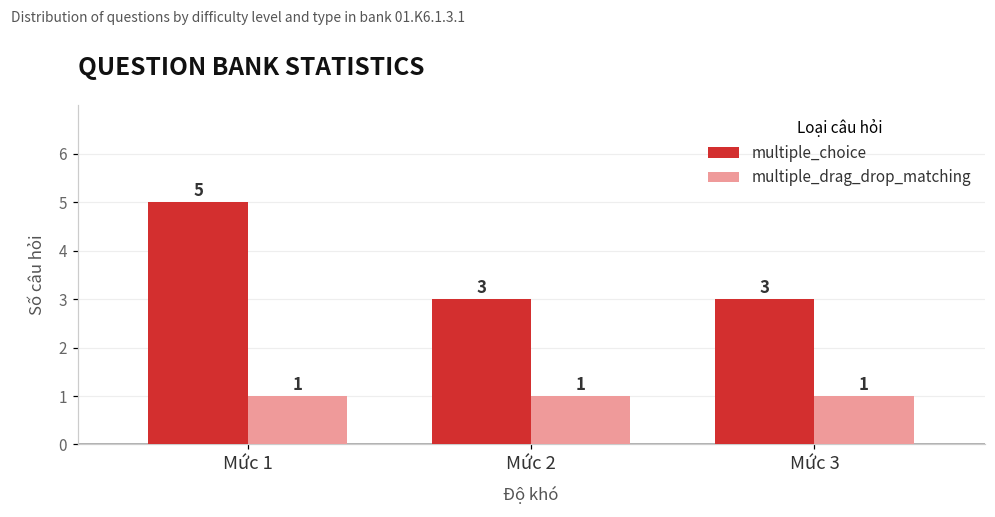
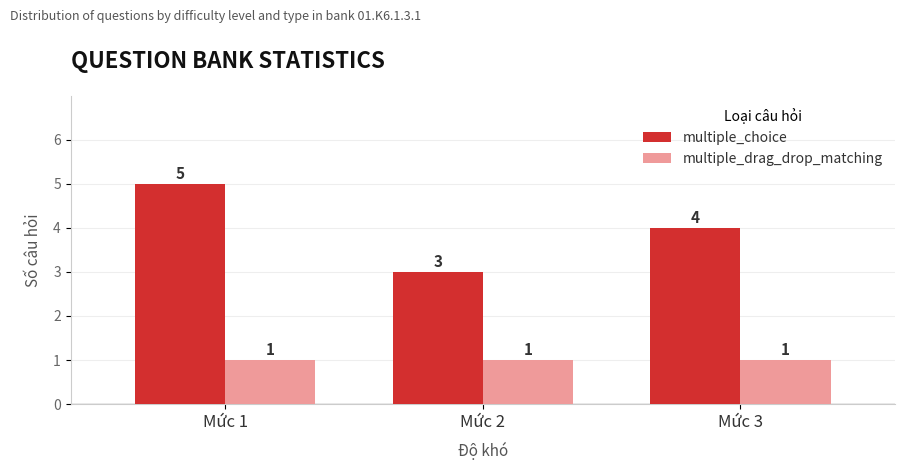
multiple_choice, Mức 3: 3 -> 4
